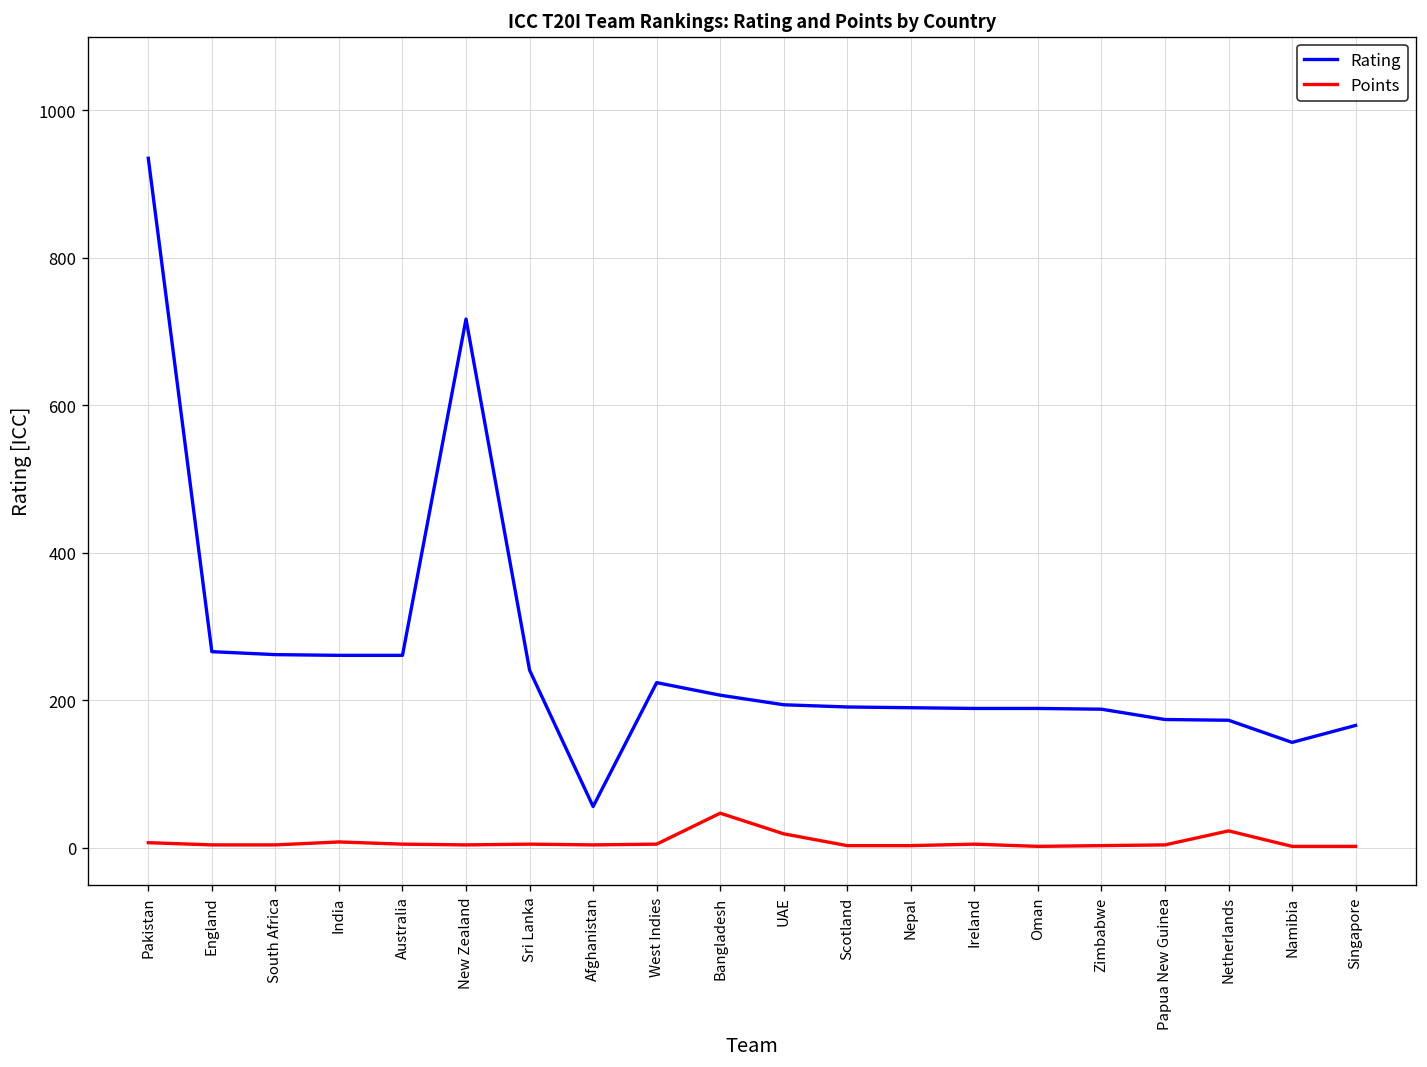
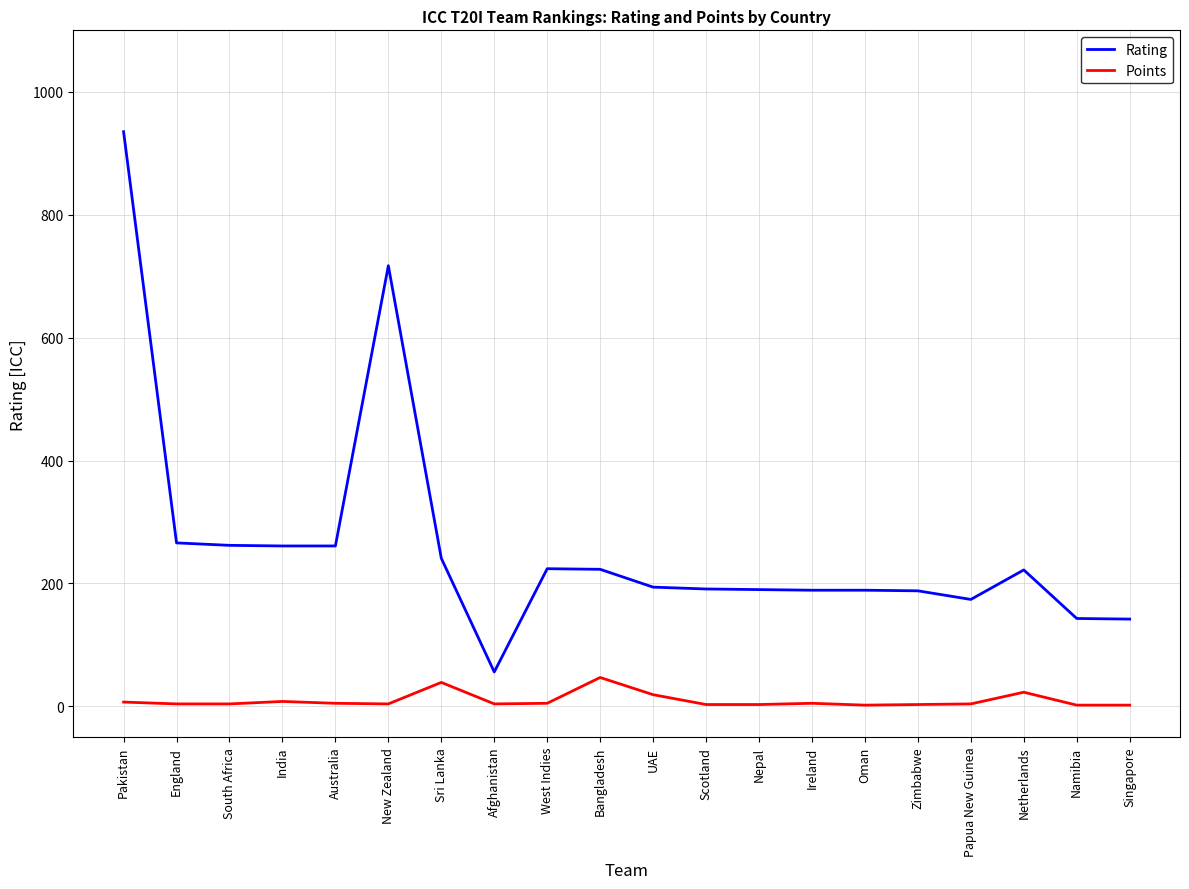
Points, Sri Lanka: 10 -> 40
Rating, Bangladesh: 210 -> 220
Rating, Netherlands: 170 -> 220
Rating, Singapore: 170 -> 140
